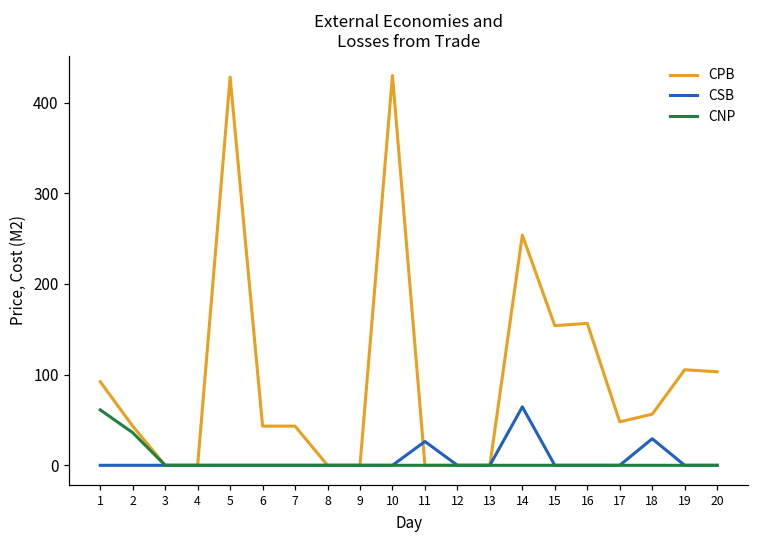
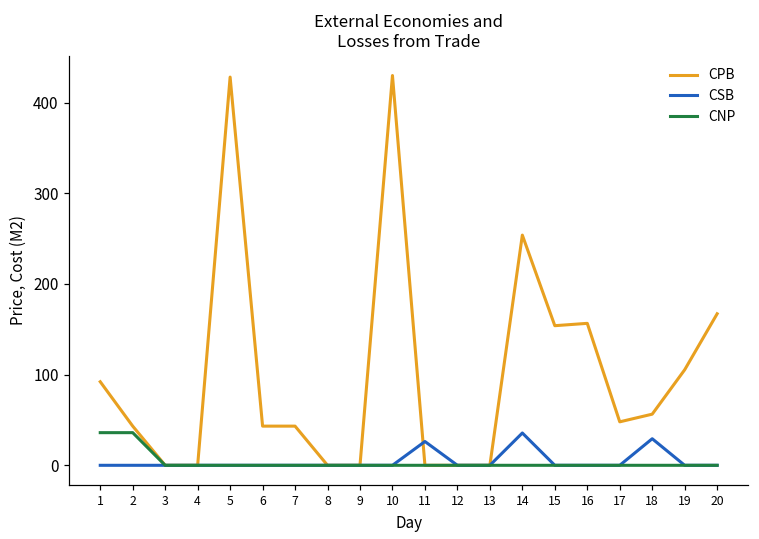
CNP, 1: 60 -> 40
CSB, 14: 60 -> 40
CPB, 20: 100 -> 170
